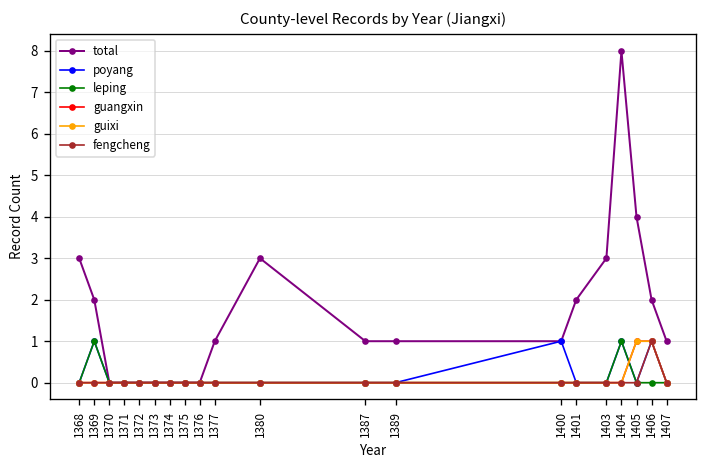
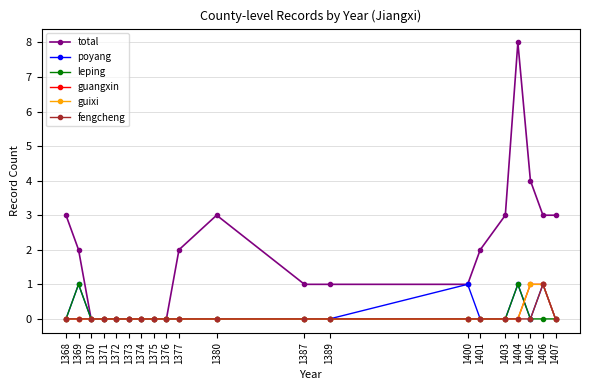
total, 1377: 1 -> 2
total, 1406: 2 -> 3
total, 1407: 1 -> 3
